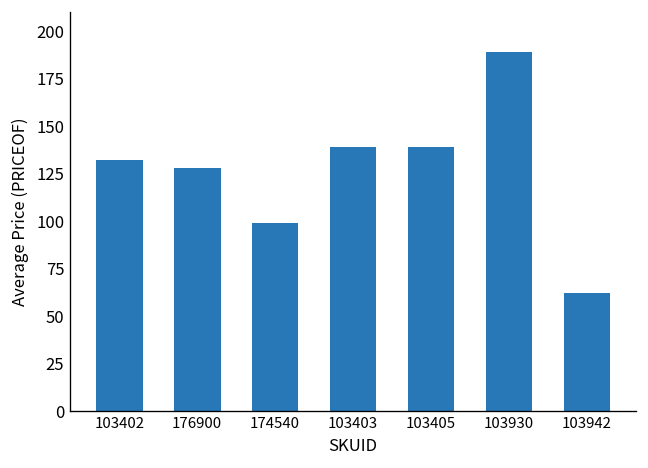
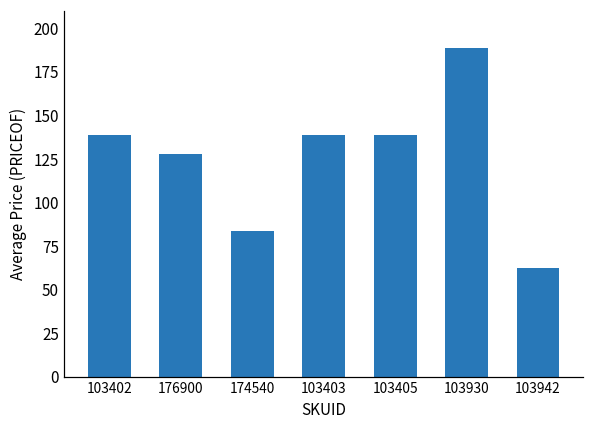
103402: 132 -> 139
174540: 99 -> 84
